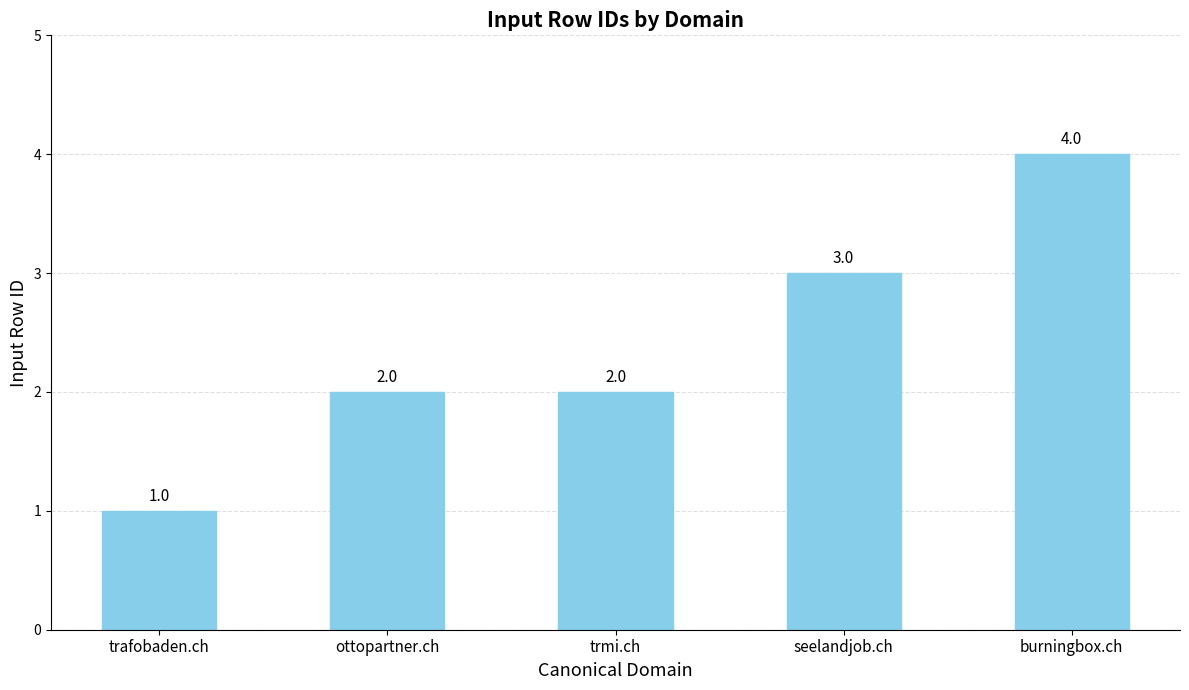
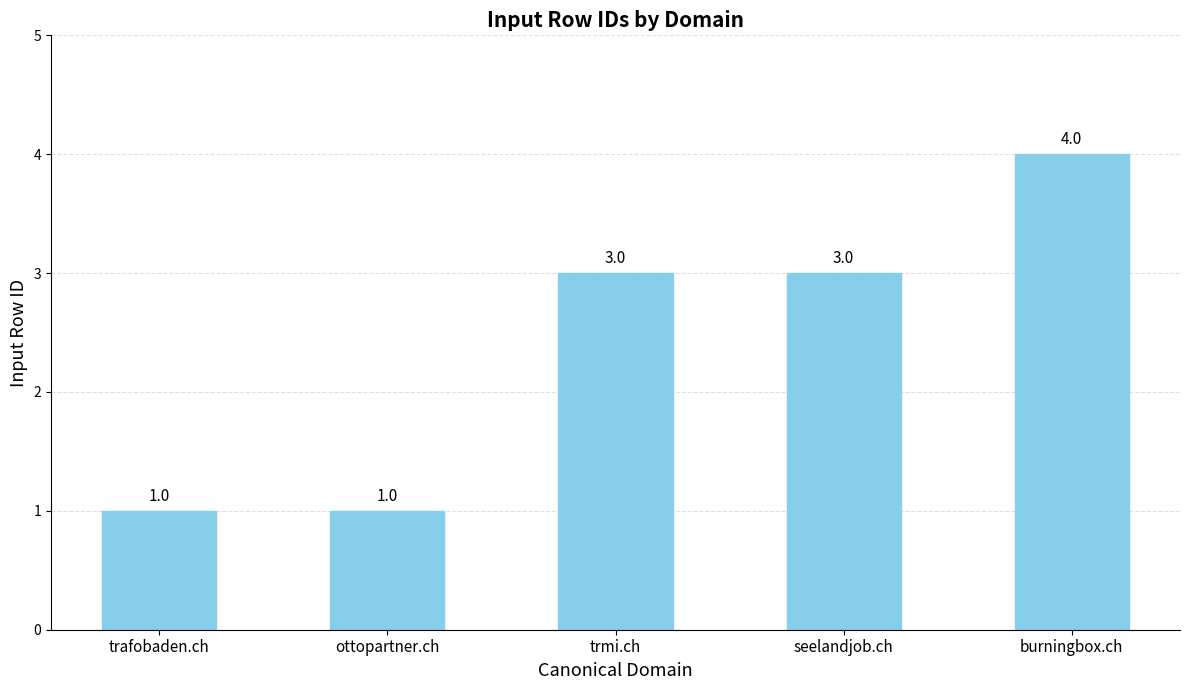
ottopartner.ch: 2.0 -> 1.0
trmi.ch: 2.0 -> 3.0
